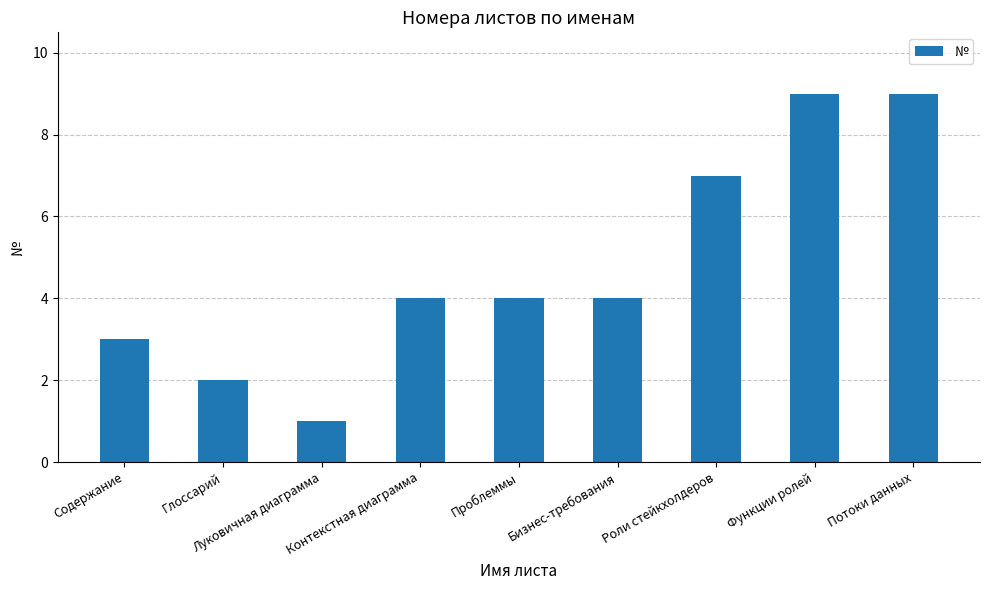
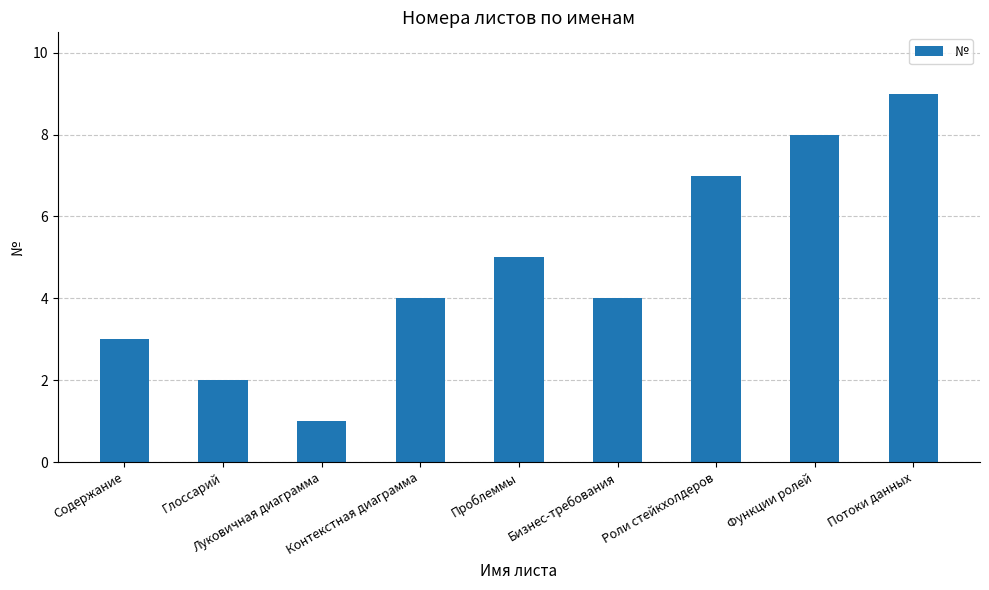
Проблеммы: 4 -> 5
Функции ролей: 9 -> 8
